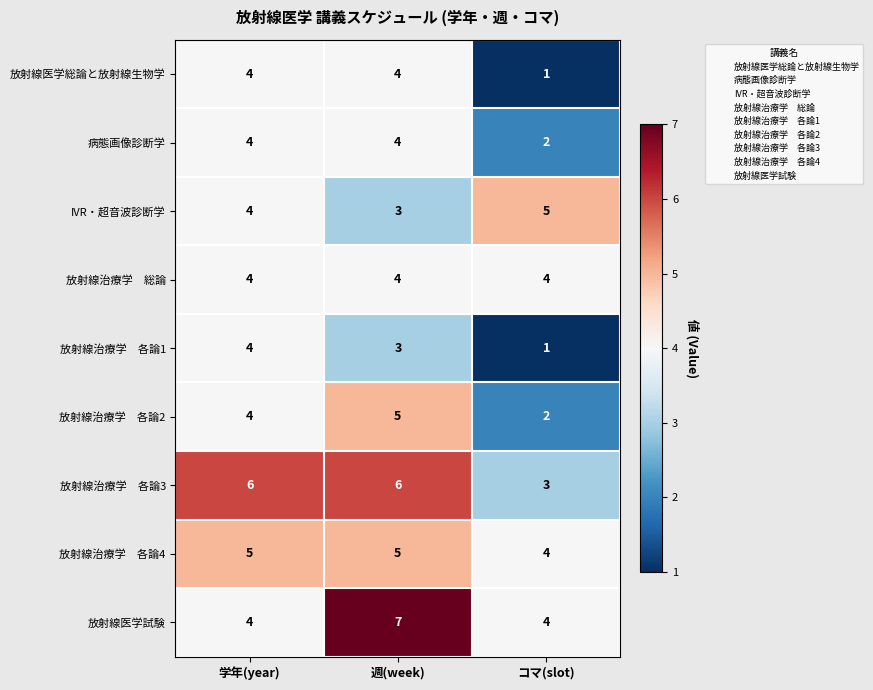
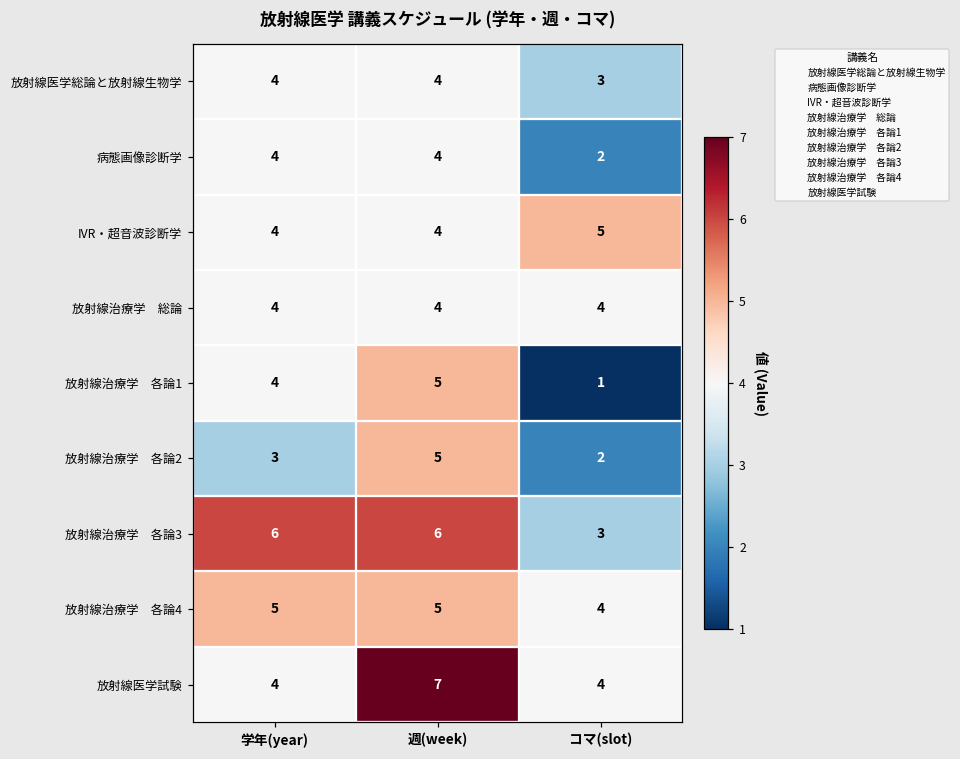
放射線医学総論と放射線生物学, コマ(slot): 1 -> 3
IVR・超音波診断学, 週(week): 3 -> 4
放射線治療学 各論1, 週(week): 3 -> 5
放射線治療学 各論2, 学年(year): 4 -> 3
